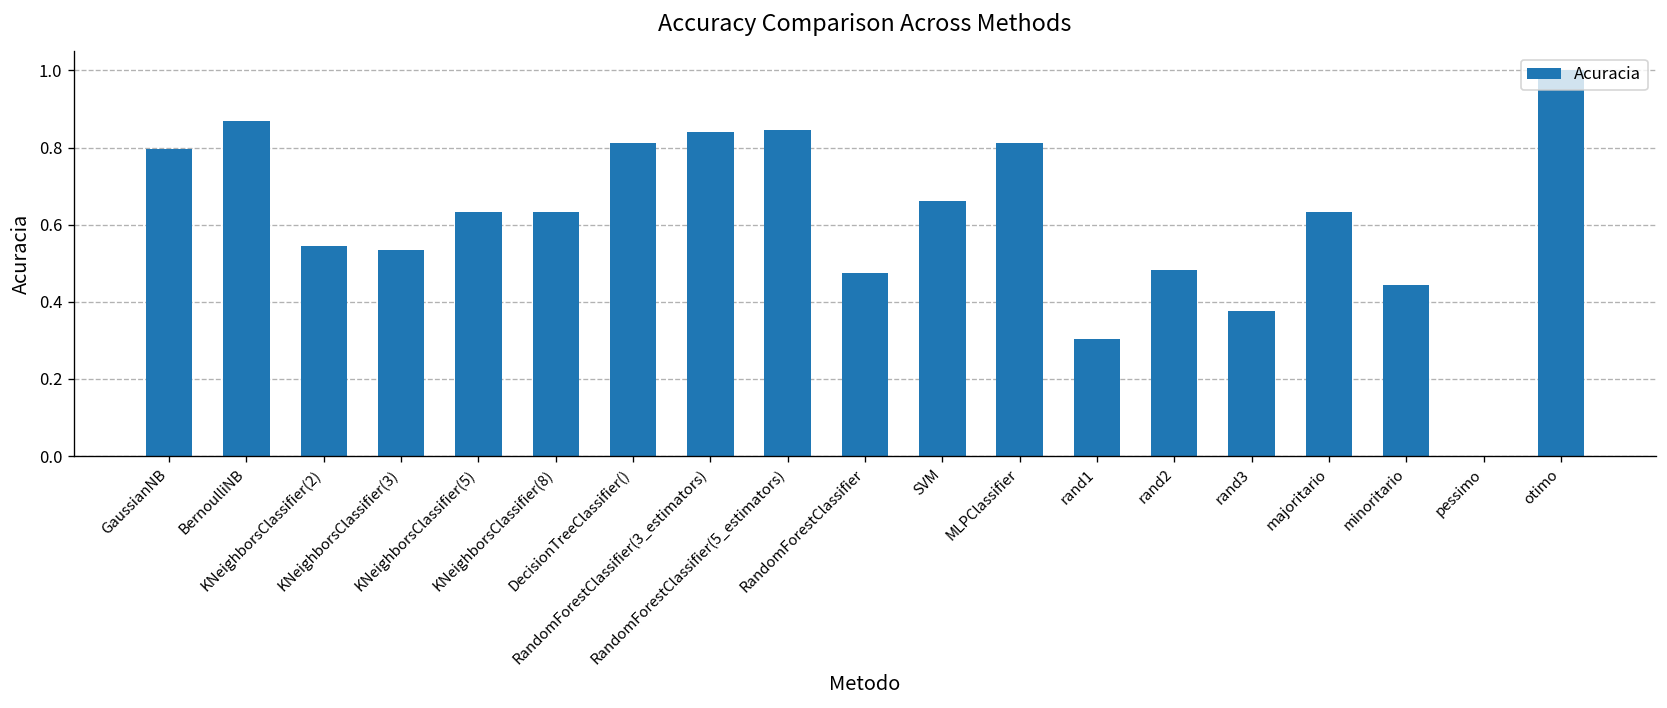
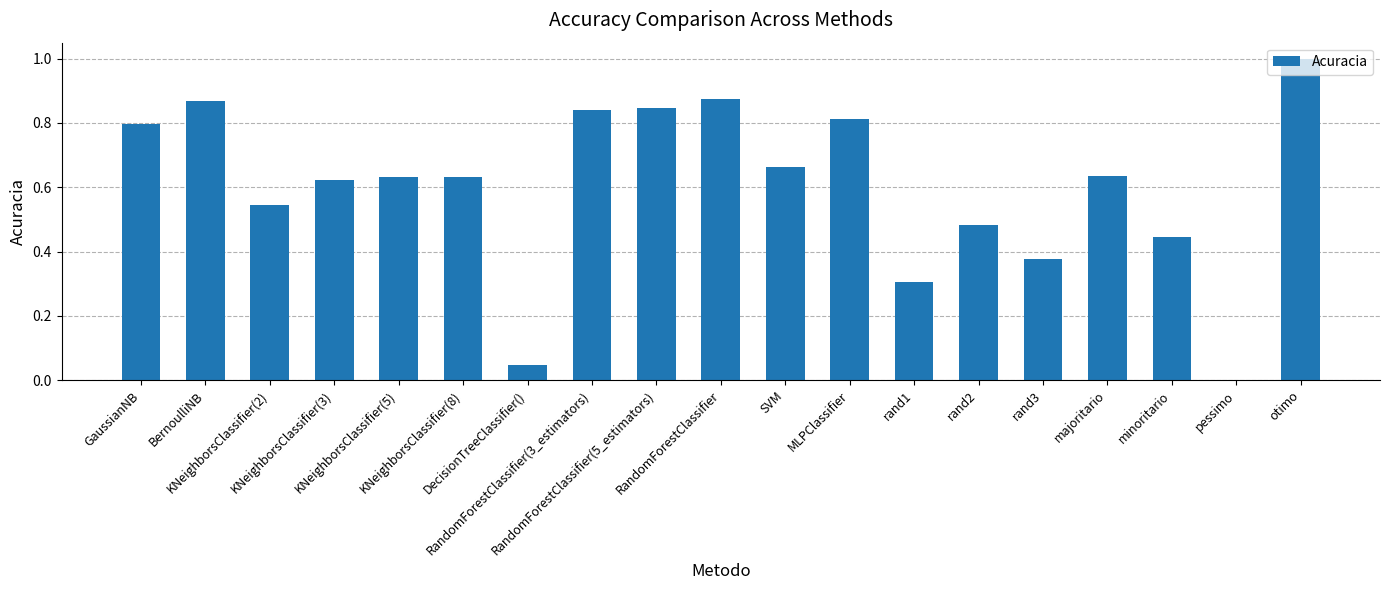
KNeighborsClassifier(3): 0.53 -> 0.62
DecisionTreeClassifier(): 0.81 -> 0.05
RandomForestClassifier: 0.48 -> 0.87
